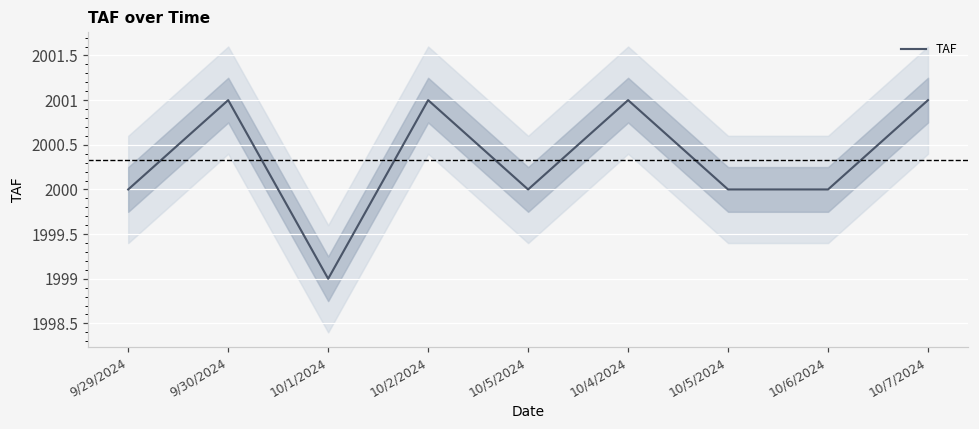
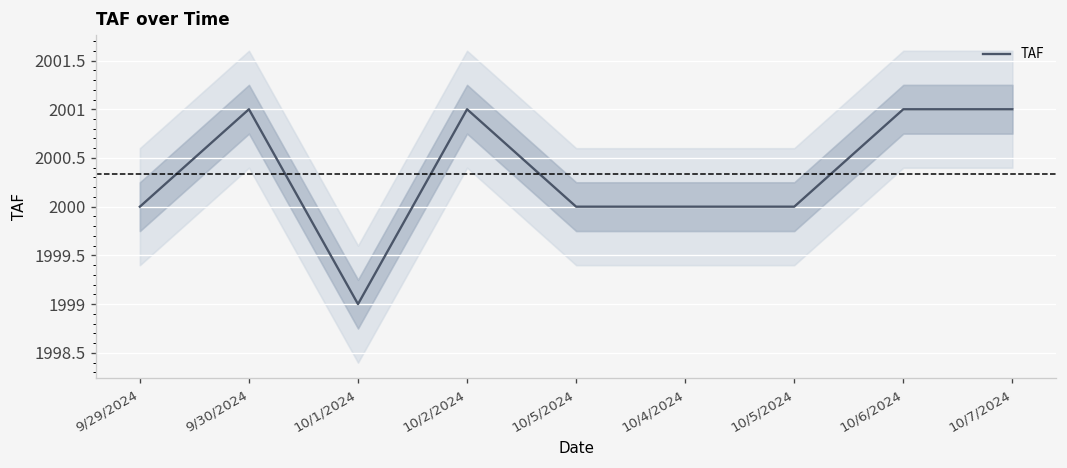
TAF, 10/4/2024: 2001 -> 2000
TAF, 10/6/2024: 2000 -> 2001
